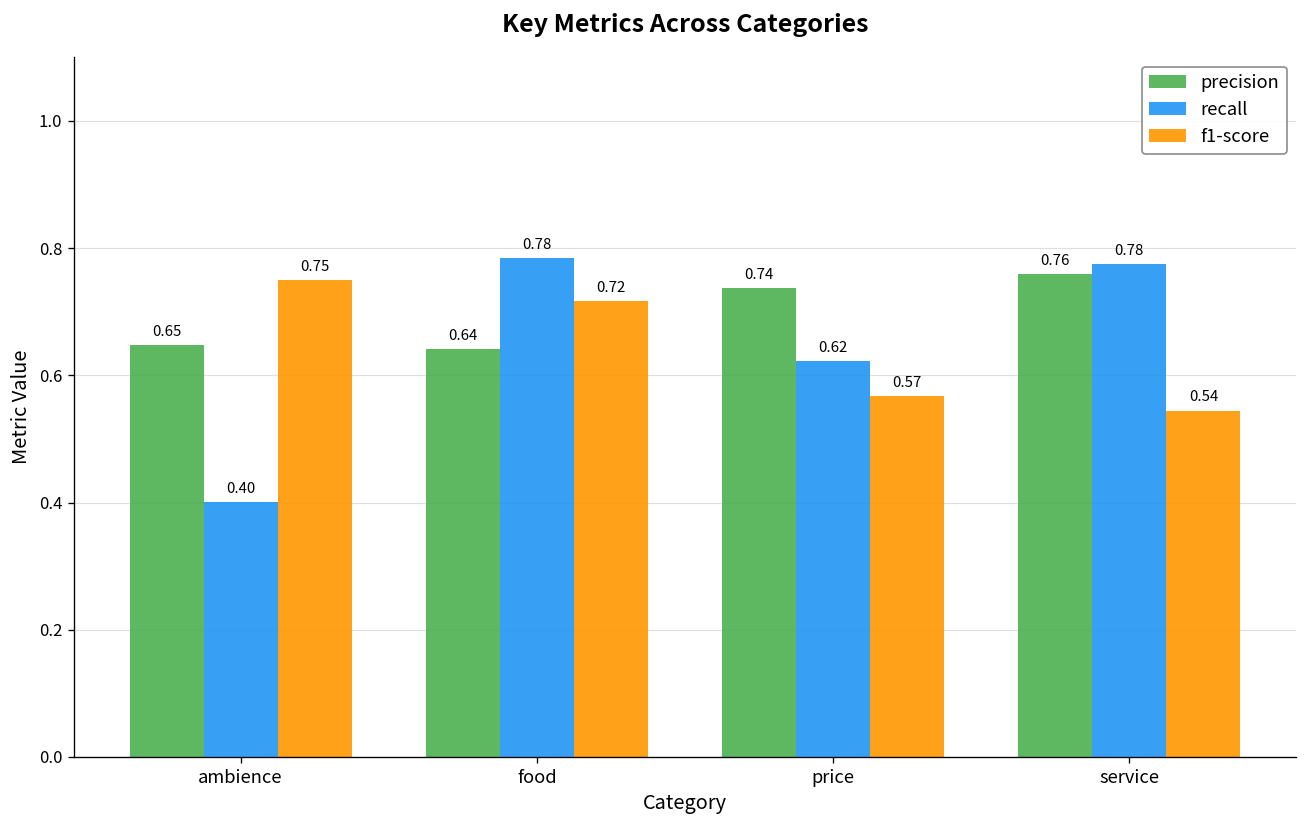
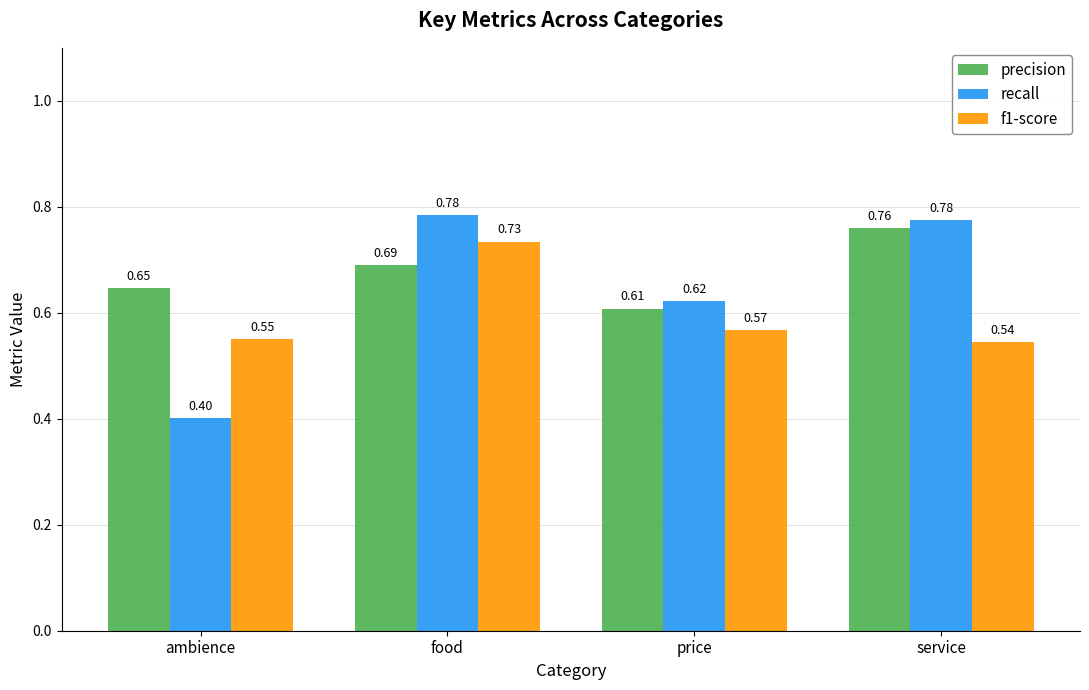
f1-score, ambience: 0.75 -> 0.55
precision, food: 0.64 -> 0.69
f1-score, food: 0.72 -> 0.73
precision, price: 0.74 -> 0.61
